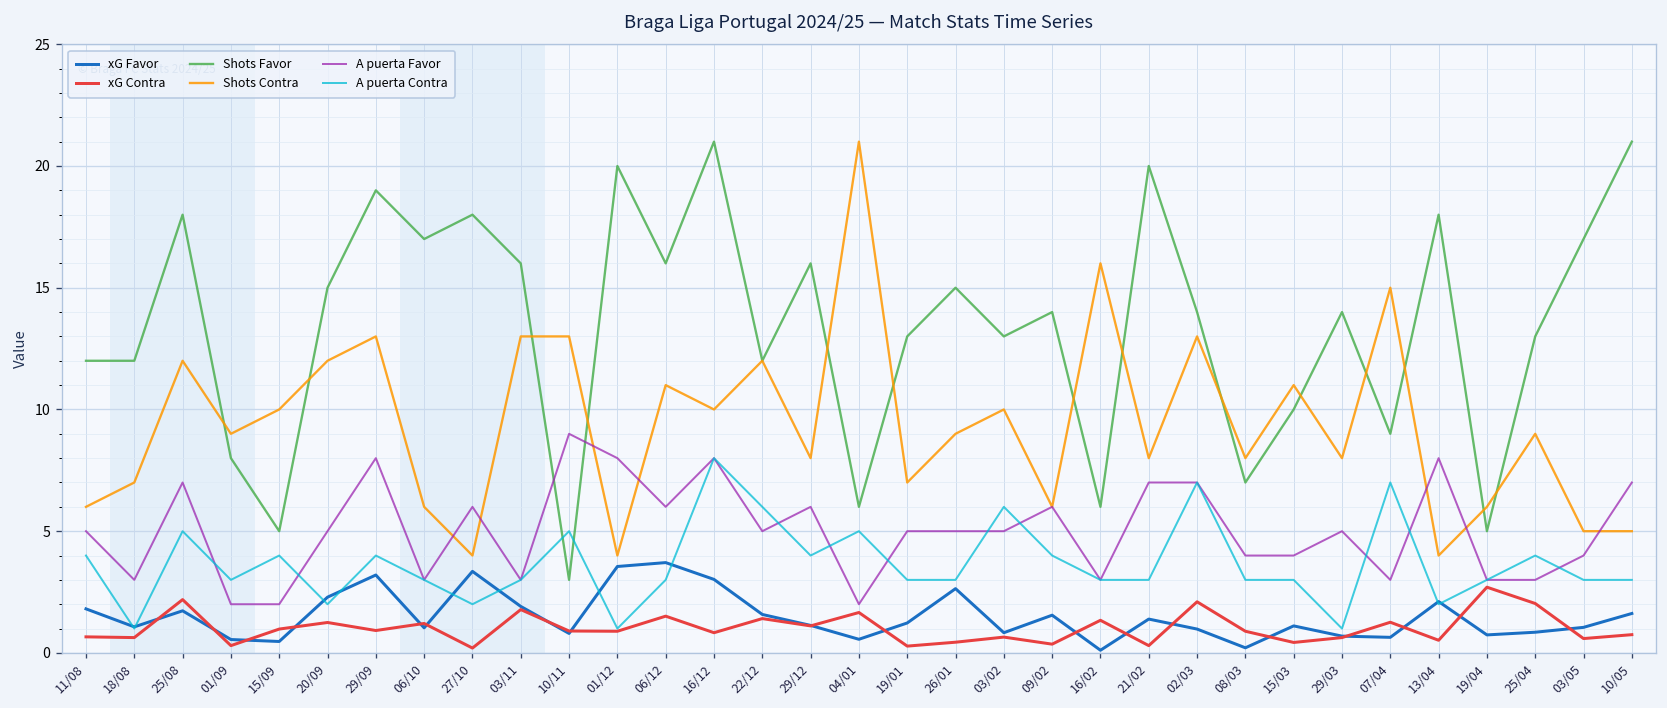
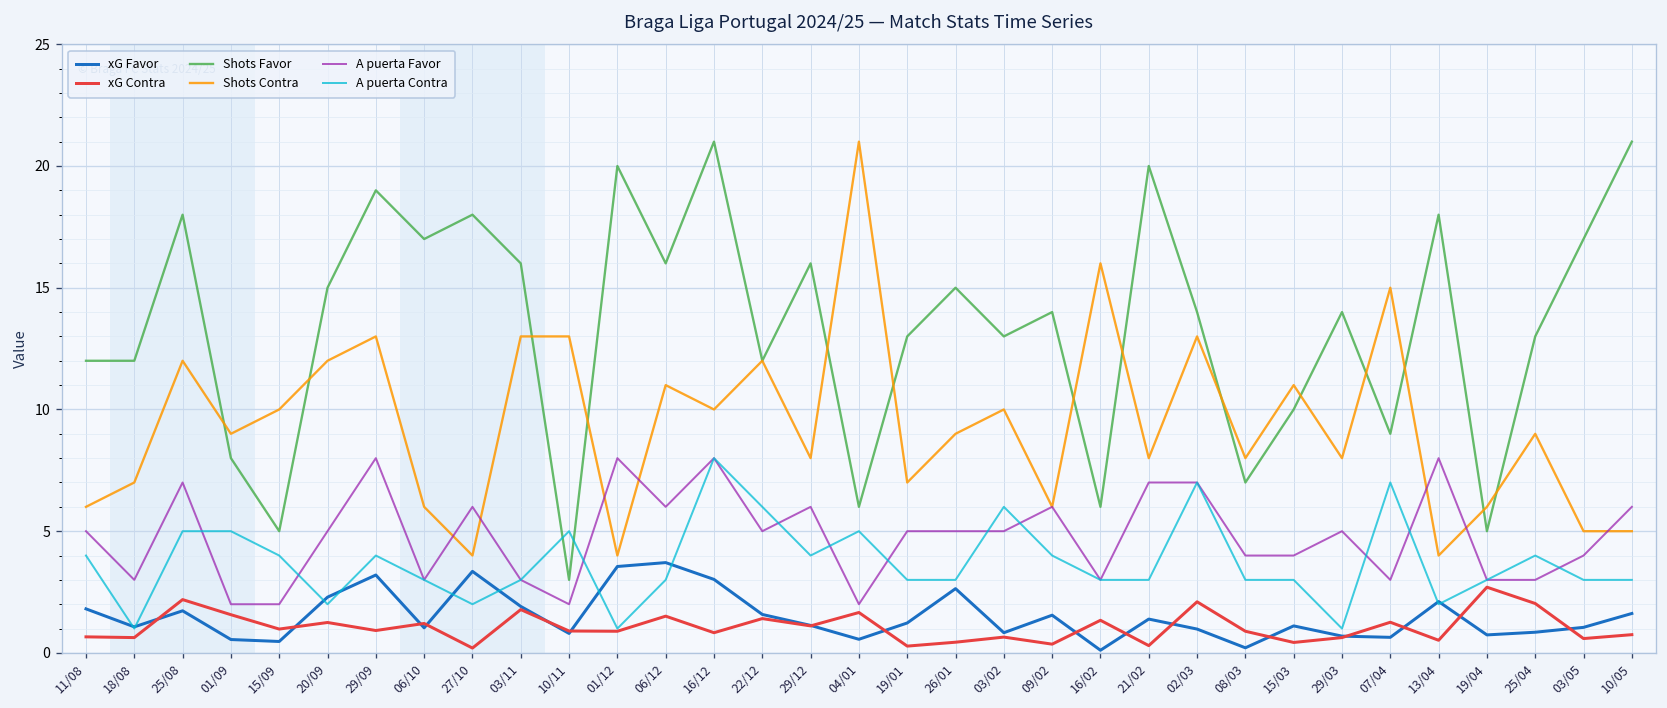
xG Contra, 01/09: 0.3 -> 1.6
A puerta Contra, 01/09: 3 -> 5
A puerta Favor, 10/11: 9 -> 2
A puerta Favor, 10/05: 7 -> 6
